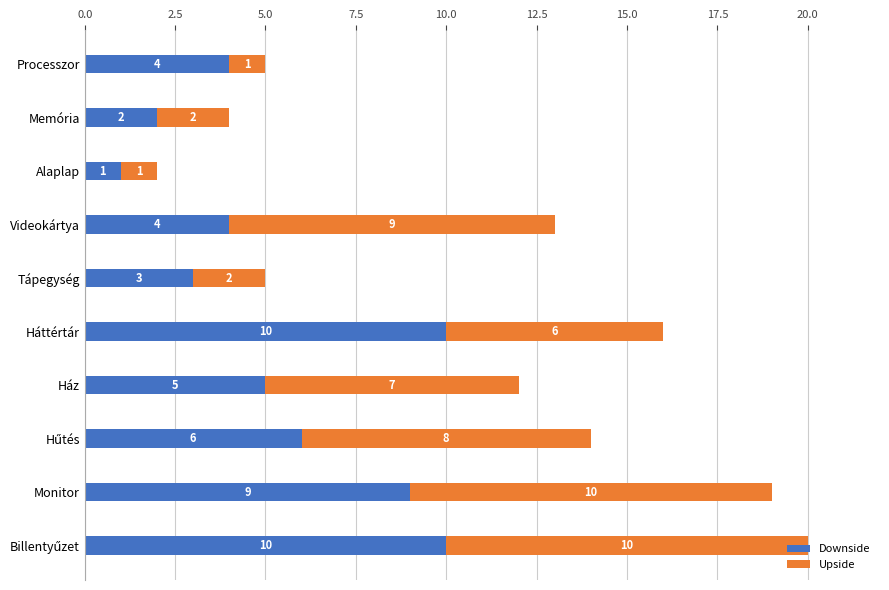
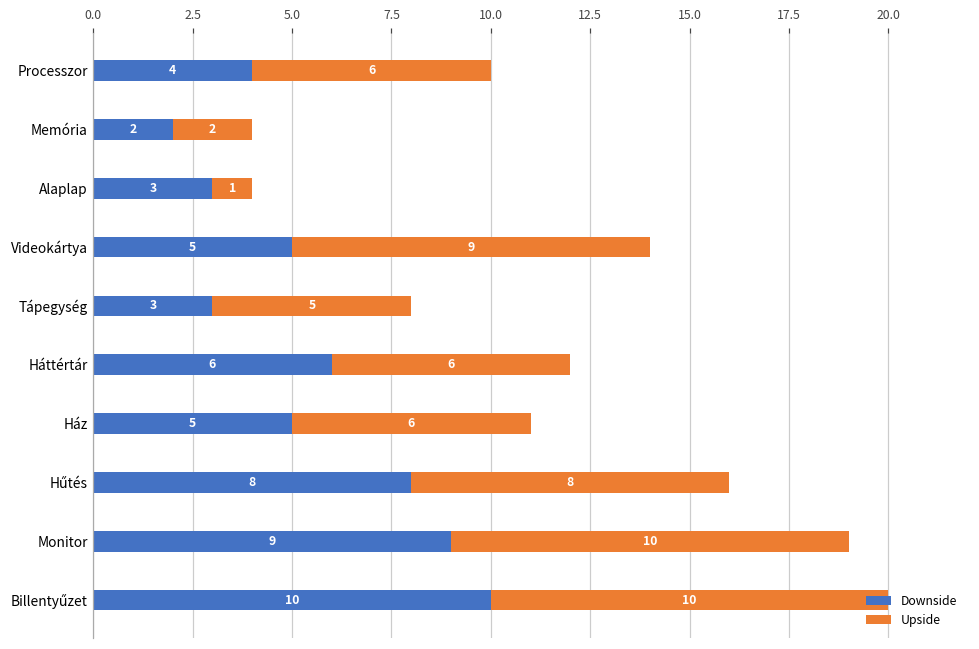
Upside, Processzor: 1 -> 6
Downside, Alaplap: 1 -> 3
Downside, Videokártya: 4 -> 5
Upside, Tápegység: 2 -> 5
Downside, Háttértár: 10 -> 6
Upside, Ház: 7 -> 6
Downside, Hűtés: 6 -> 8
